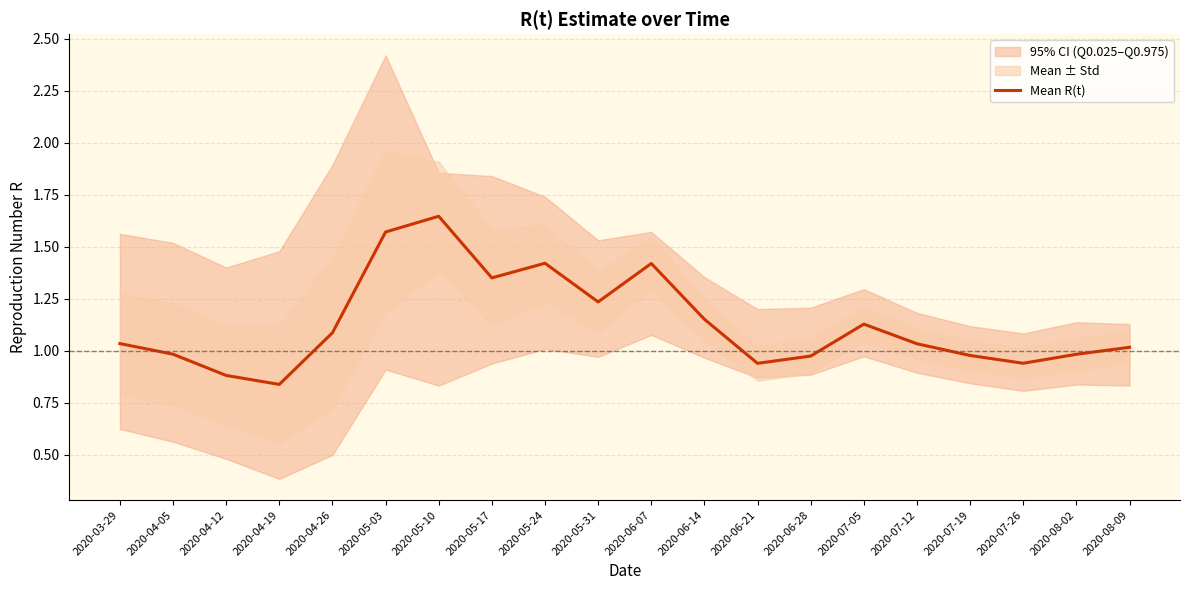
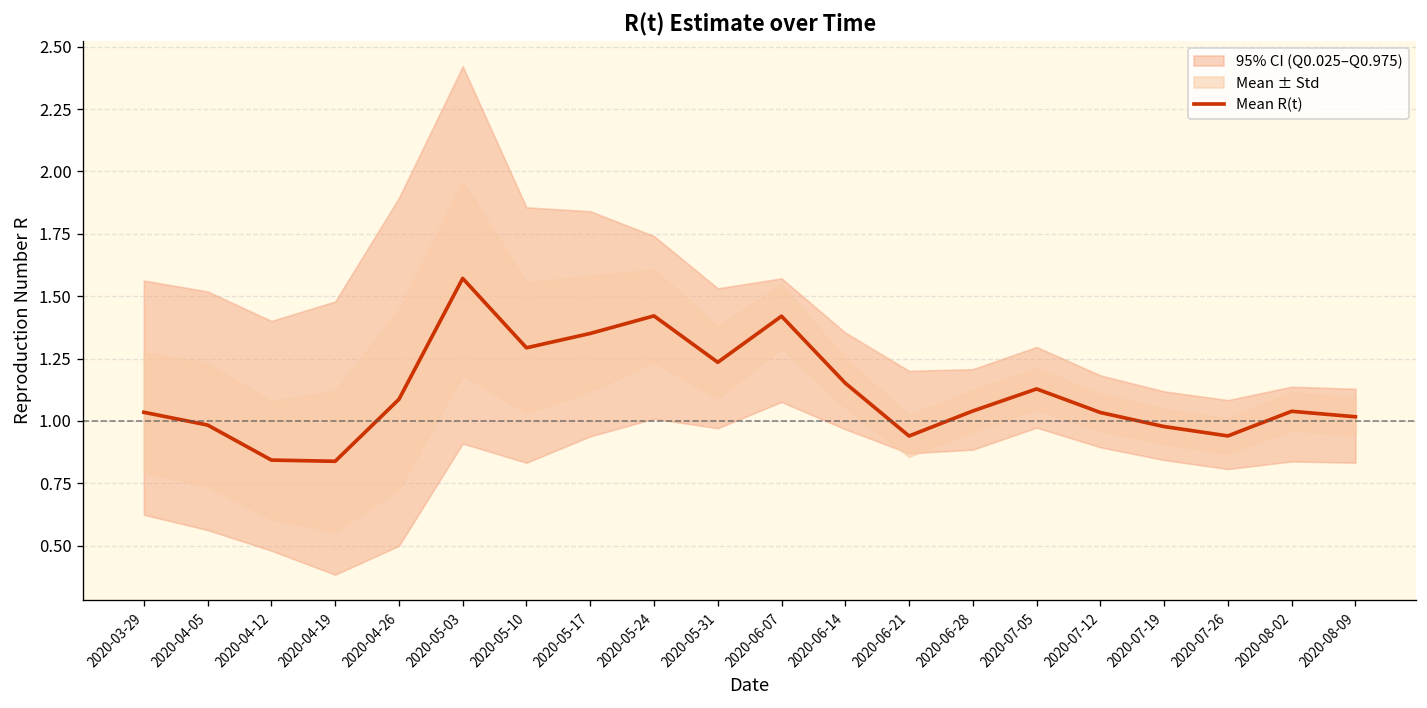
Mean R(t), 2020-04-12: 0.88 -> 0.84
Mean R(t), 2020-05-10: 1.65 -> 1.29
Mean R(t), 2020-06-28: 0.97 -> 1.04
Mean R(t), 2020-08-02: 0.98 -> 1.04
